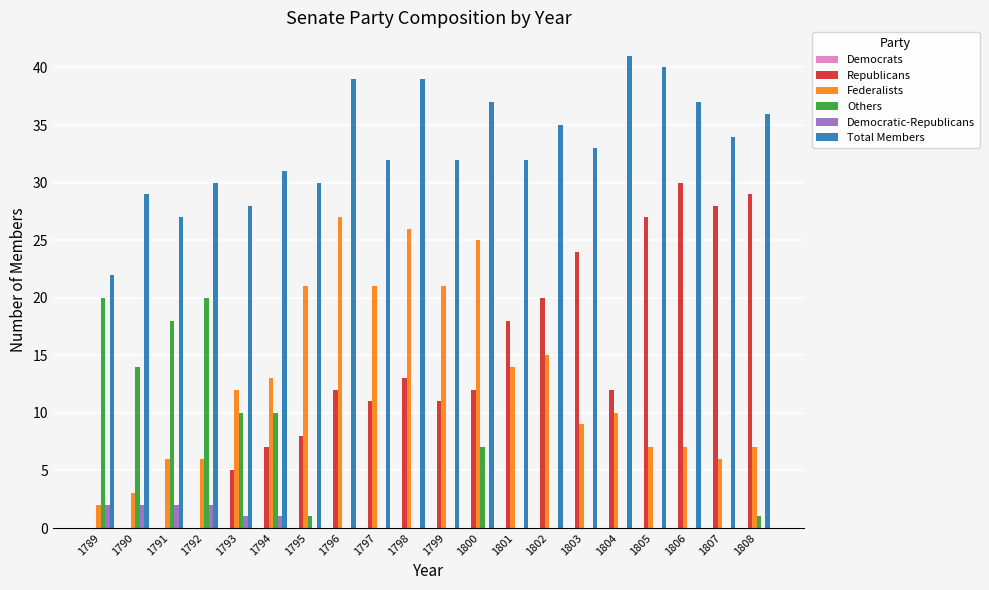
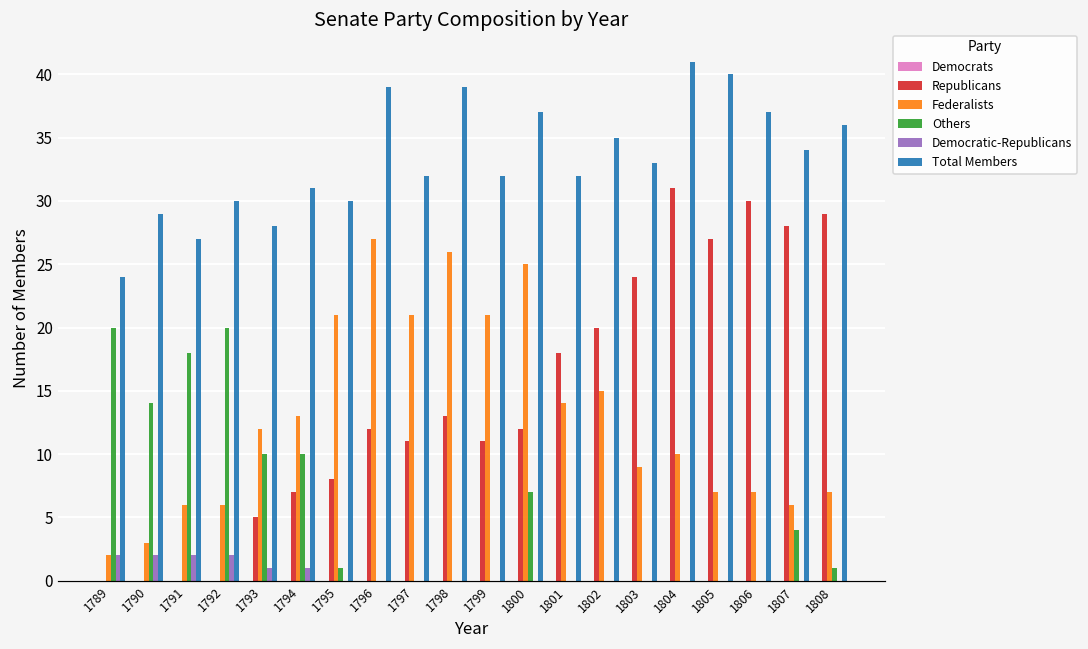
Total Members, 1789: 22 -> 24
Republicans, 1804: 12 -> 31
Others, 1807: 0 -> 4
